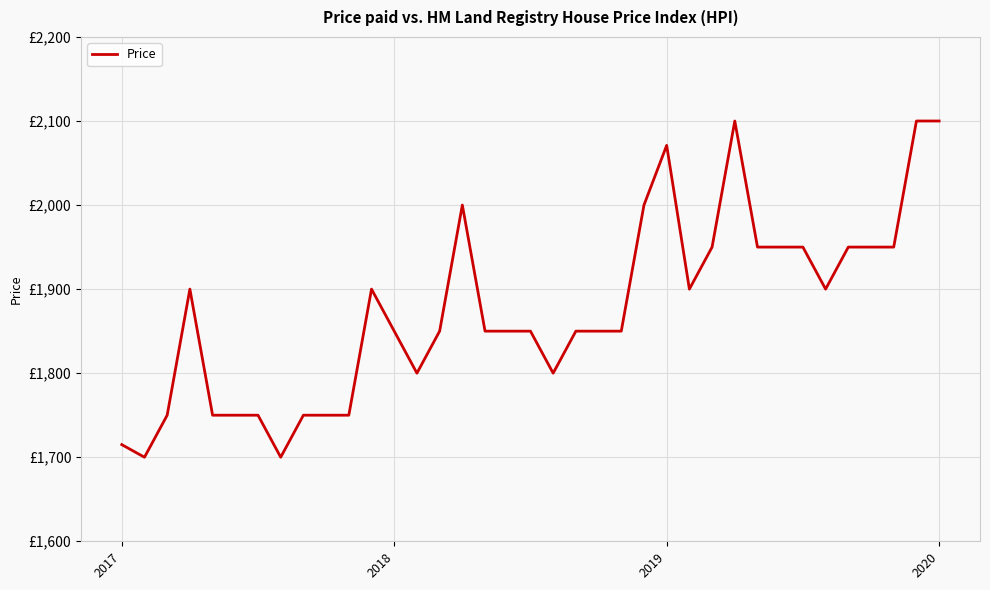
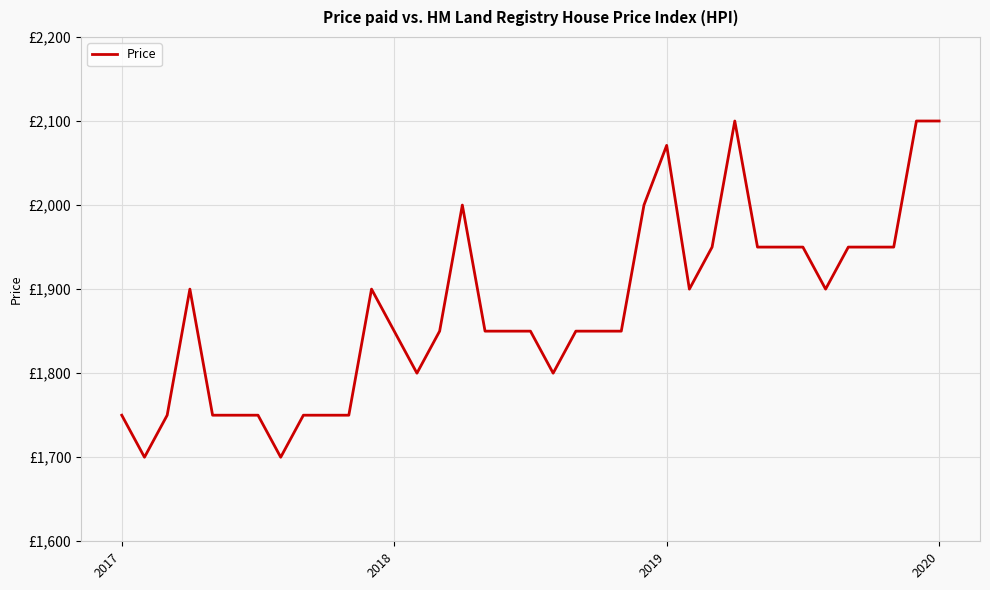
2017: £1,720 -> £1,750
